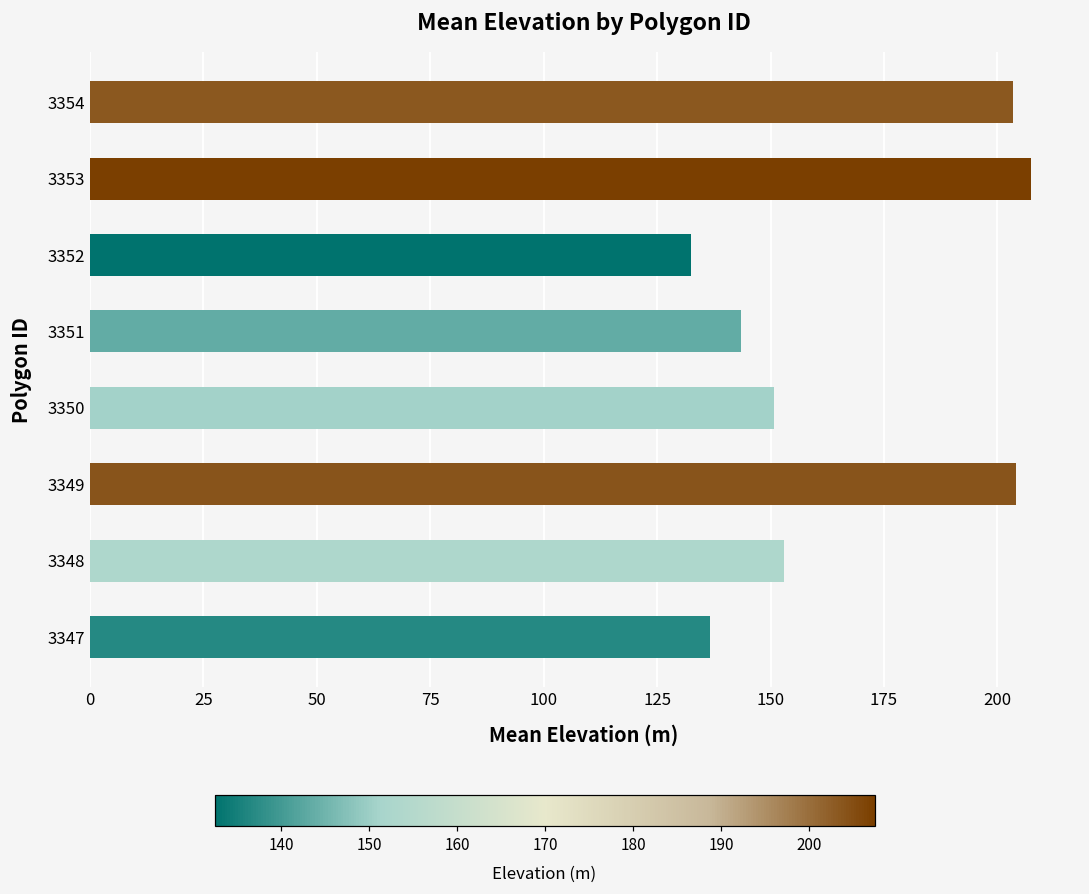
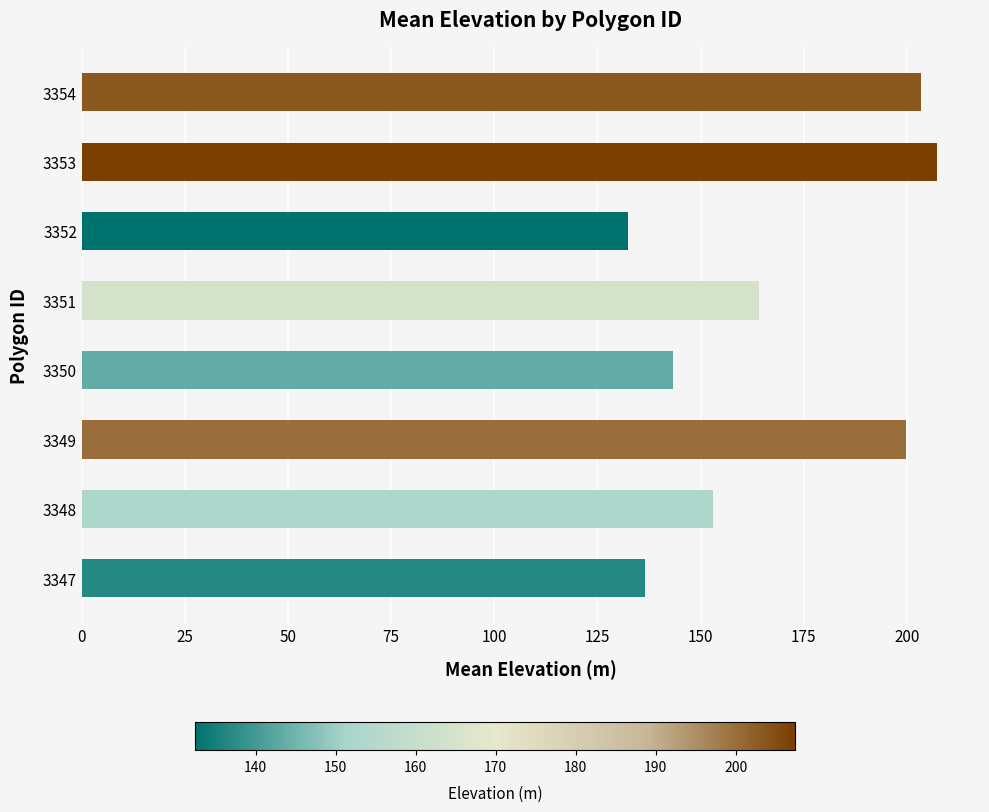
3351: 143 -> 164
3350: 151 -> 143
3349: 204 -> 200
